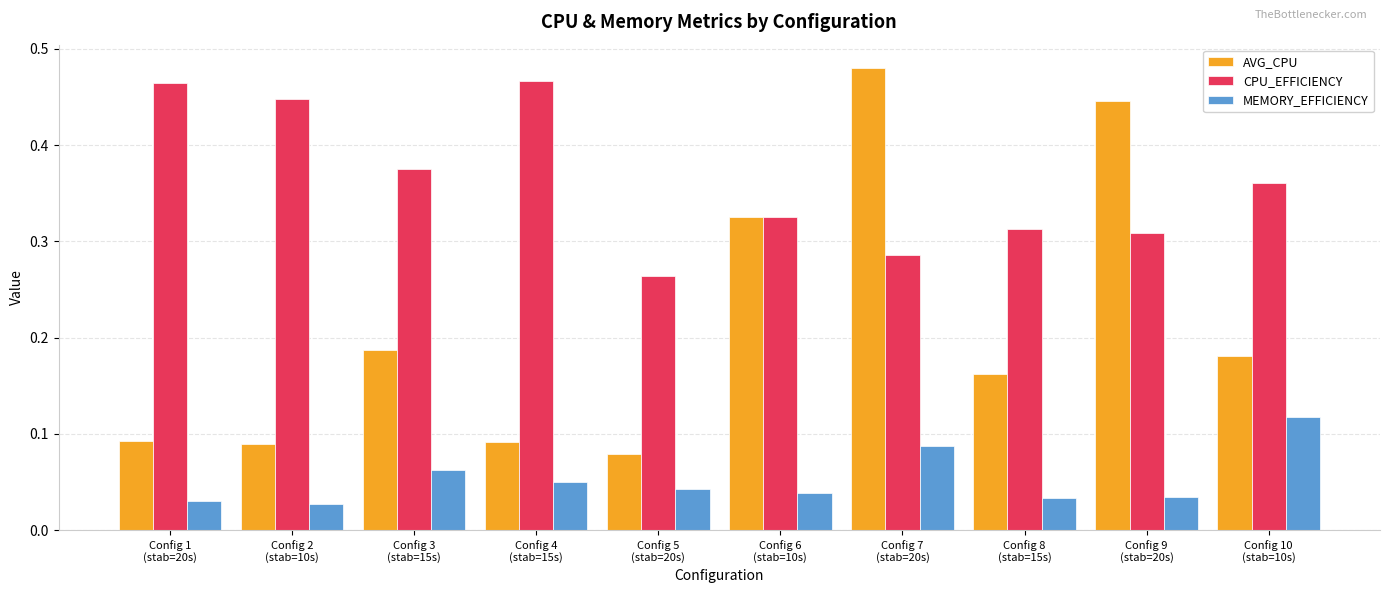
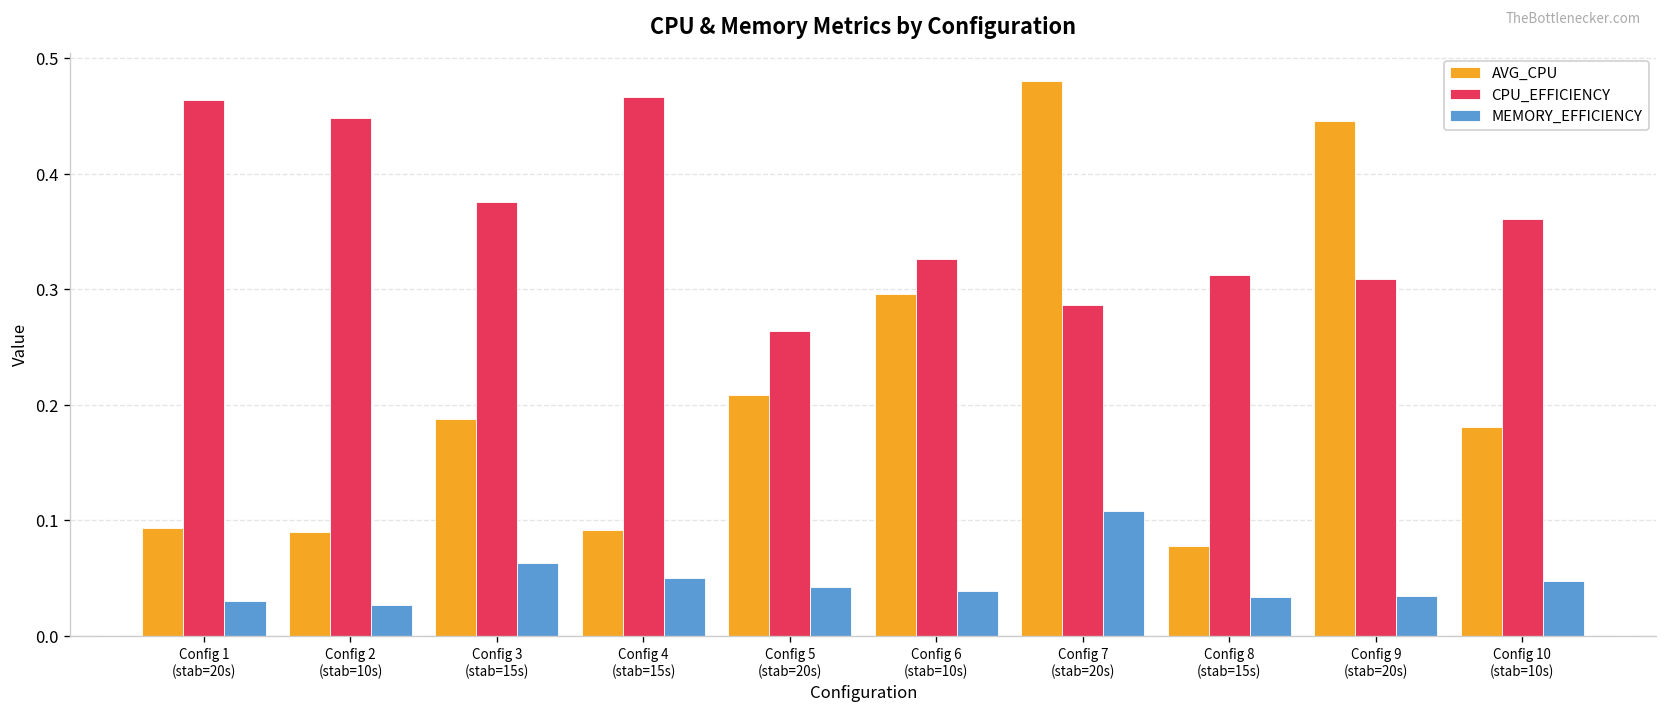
AVG_CPU, Config 5 (stab=20s): 0.08 -> 0.21
AVG_CPU, Config 6 (stab=10s): 0.33 -> 0.30
MEMORY_EFFICIENCY, Config 7 (stab=20s): 0.09 -> 0.11
AVG_CPU, Config 8 (stab=15s): 0.16 -> 0.08
MEMORY_EFFICIENCY, Config 10 (stab=10s): 0.12 -> 0.05
